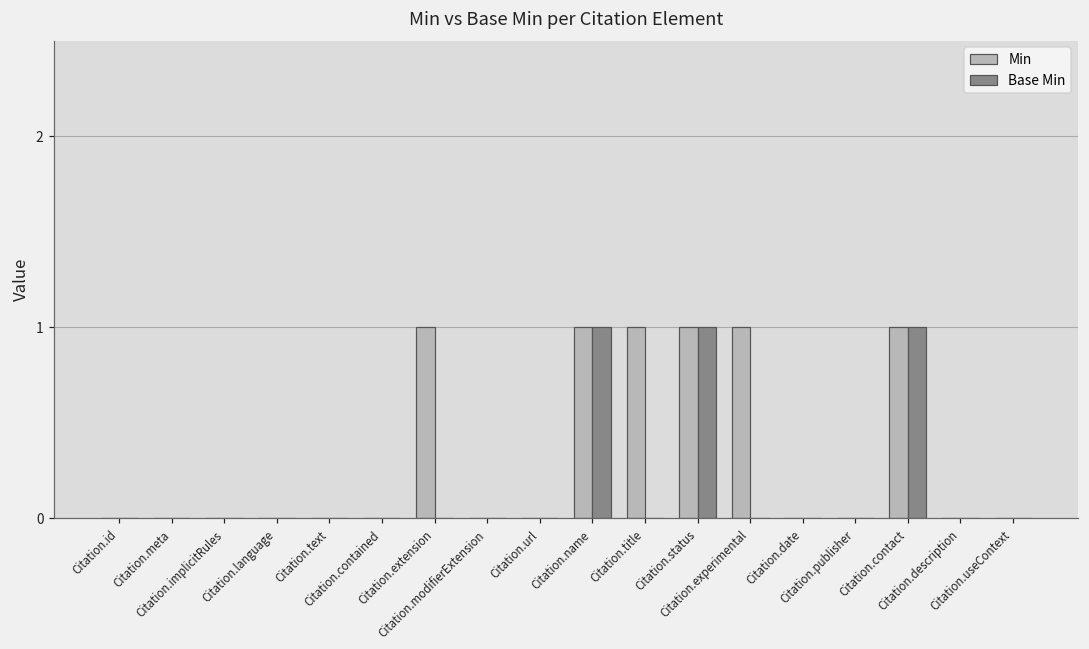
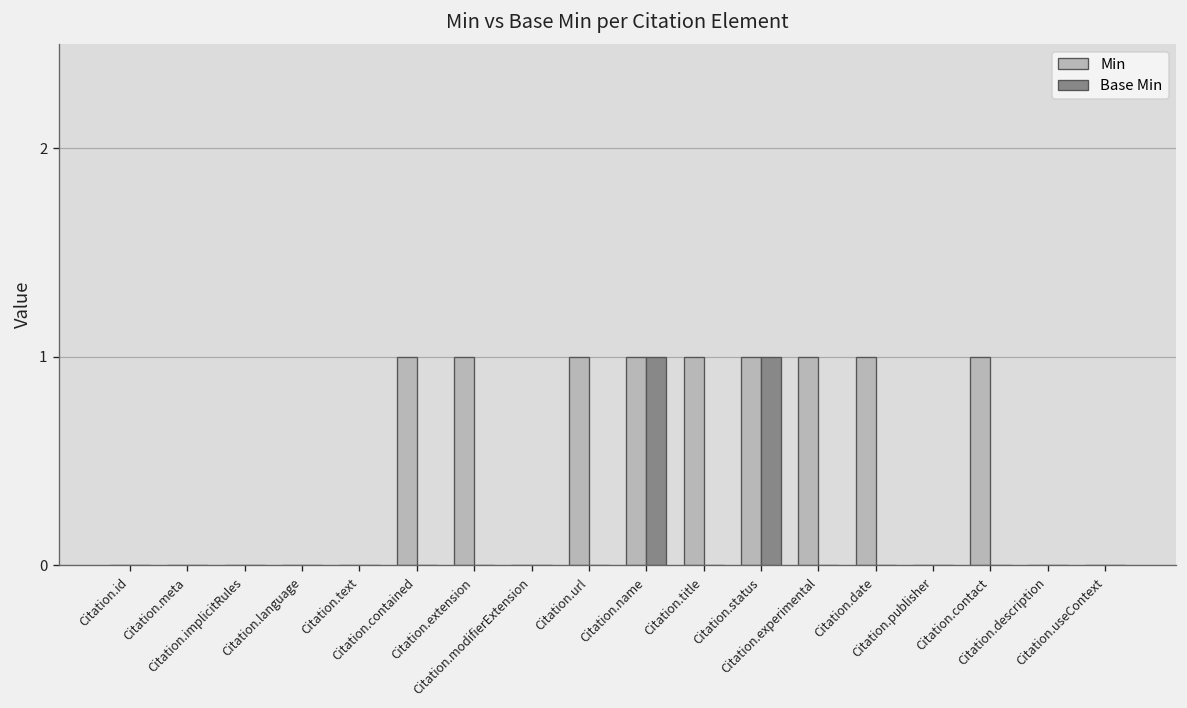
Min, Citation.contained: 0 -> 1
Min, Citation.url: 0 -> 1
Min, Citation.date: 0 -> 1
Base Min, Citation.contact: 1 -> 0
